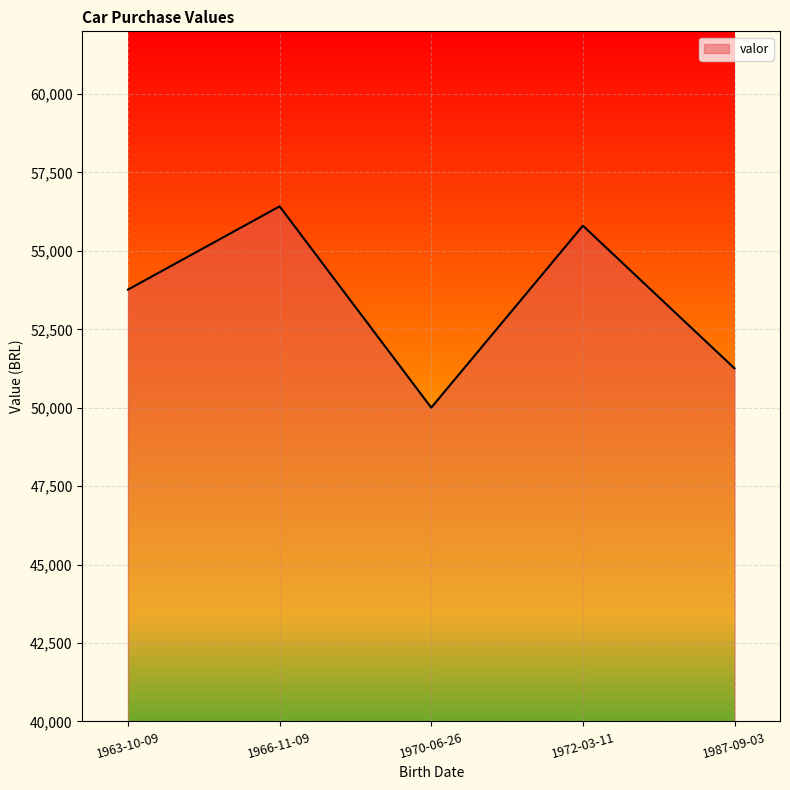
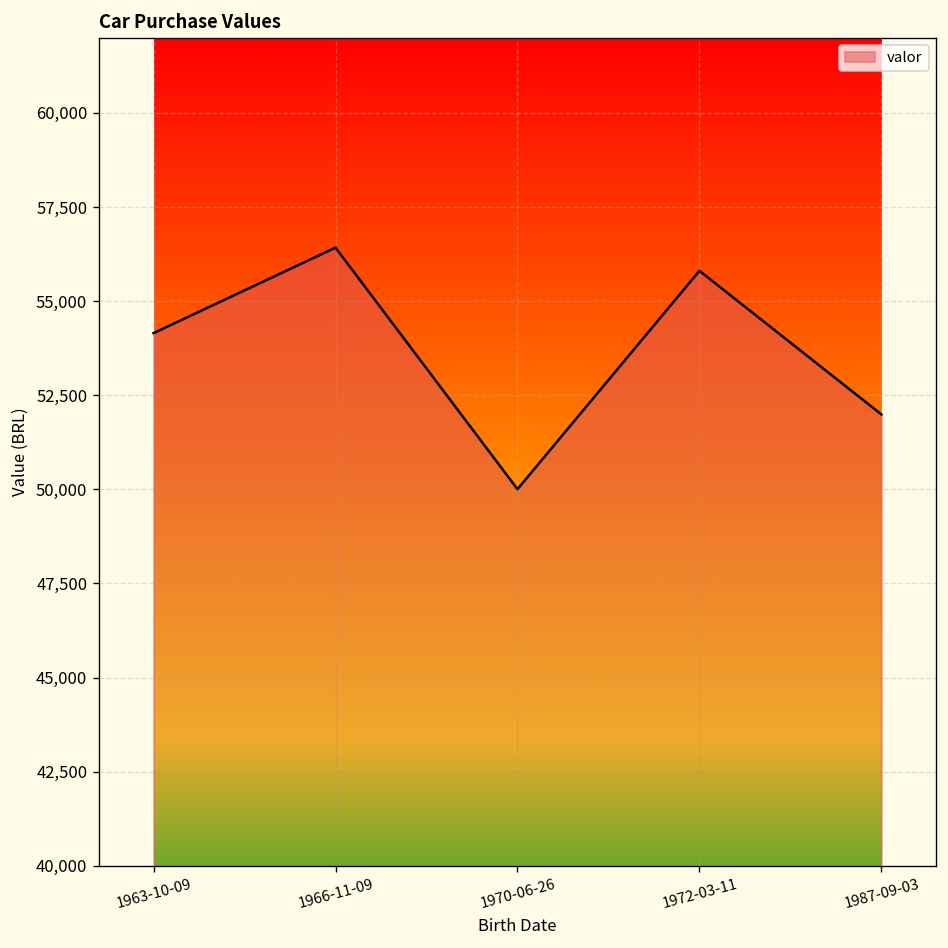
1963-10-09: 53,800 -> 54,200
1987-09-03: 51,300 -> 52,000
